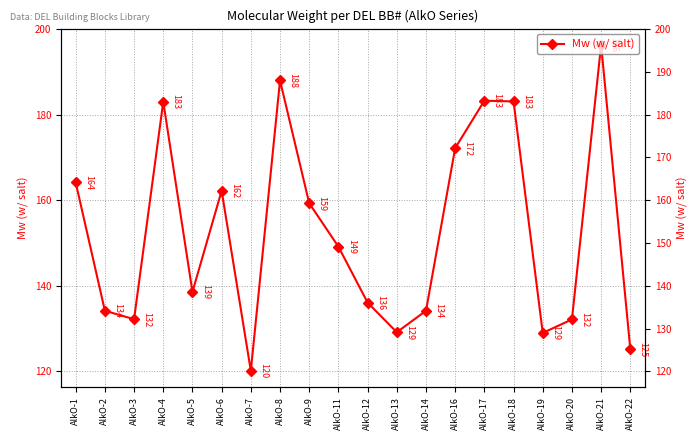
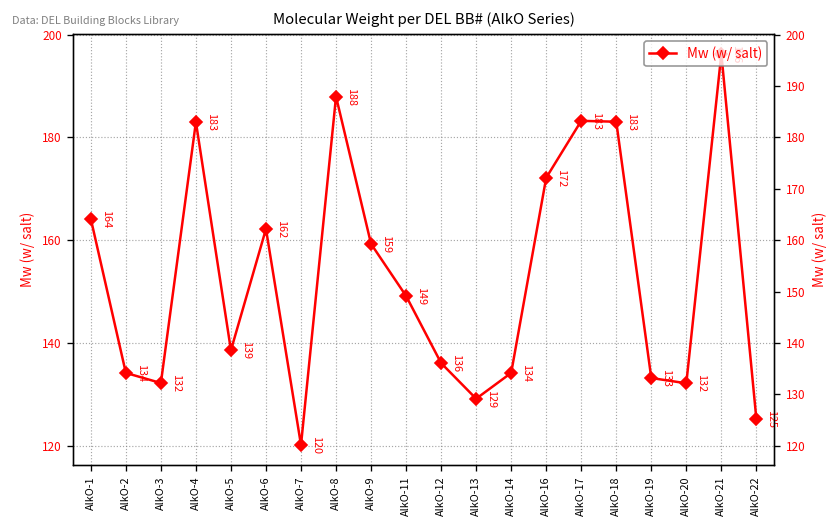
AlkO-19: 129 -> 133
